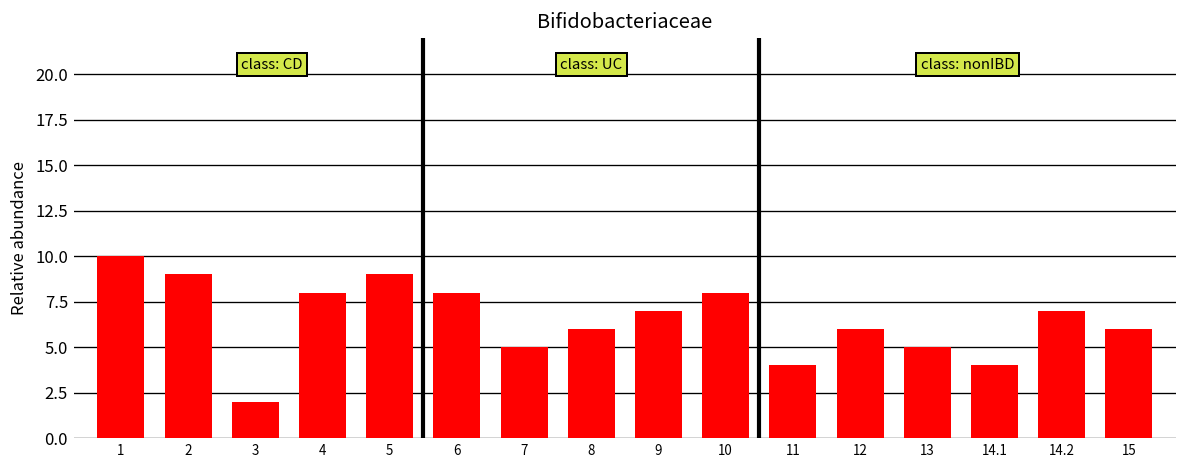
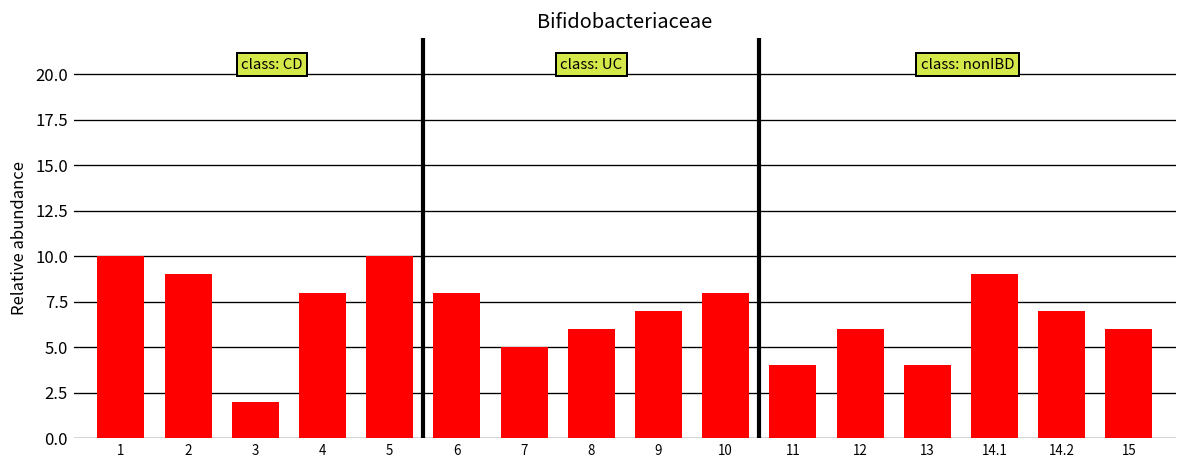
5: 9 -> 10
13: 5 -> 4
14.1: 4 -> 9
